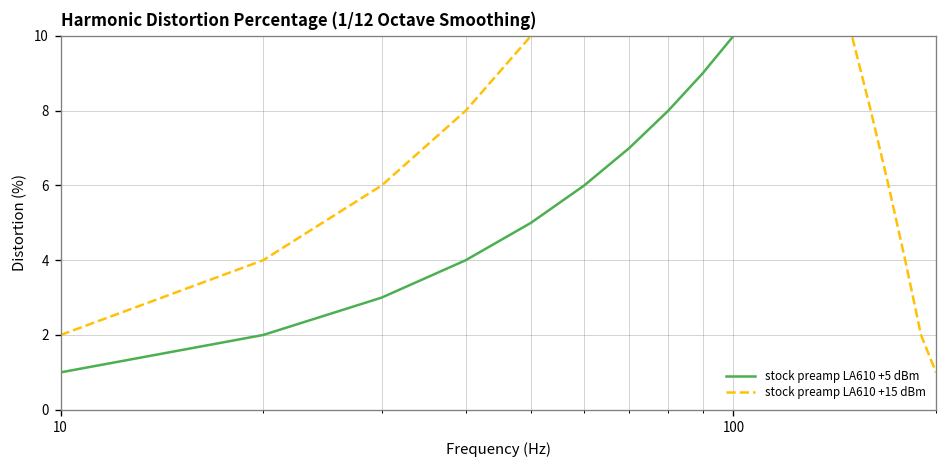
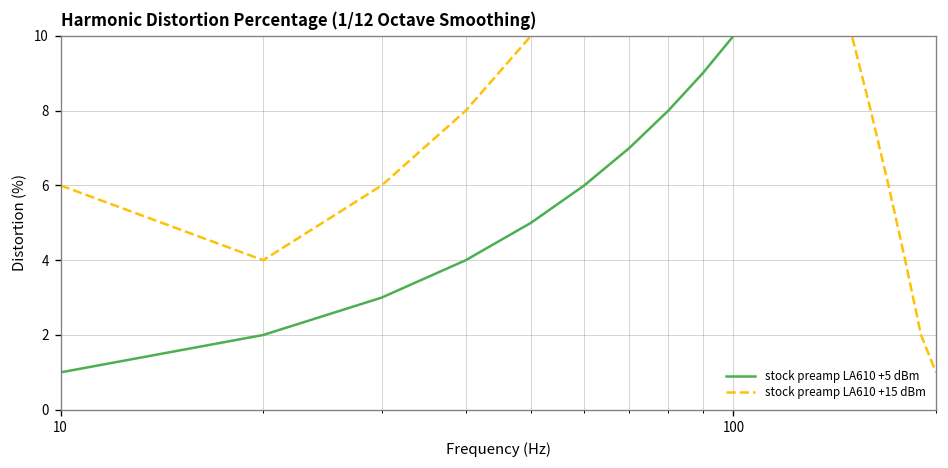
stock preamp LA610 +15 dBm, 10: 2 -> 6
